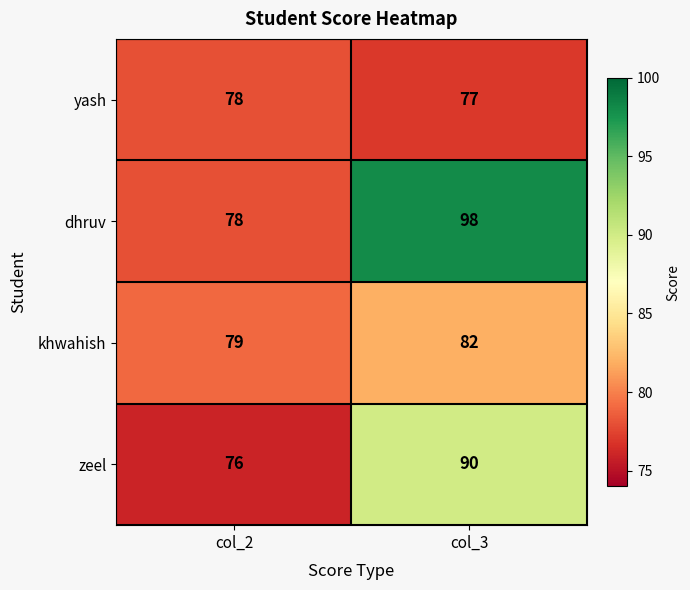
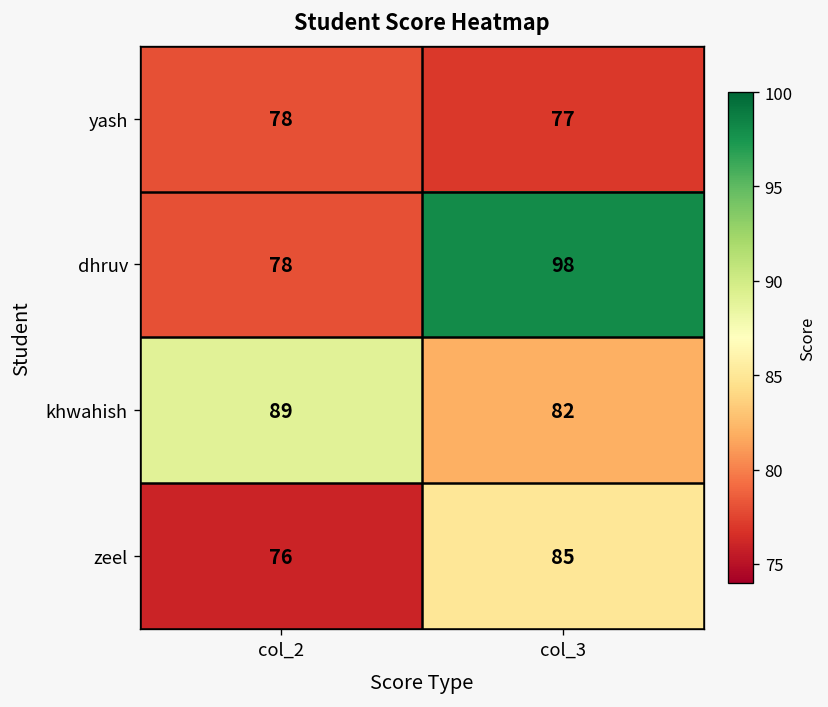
khwahish, col_2: 79 -> 89
zeel, col_3: 90 -> 85
